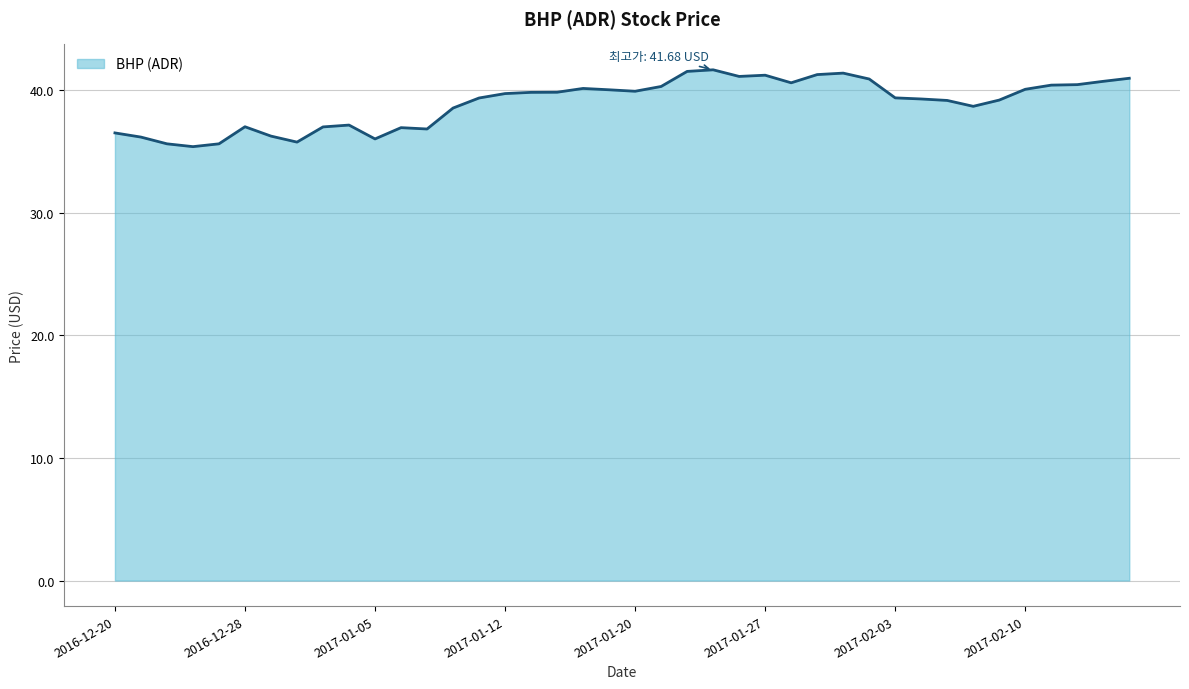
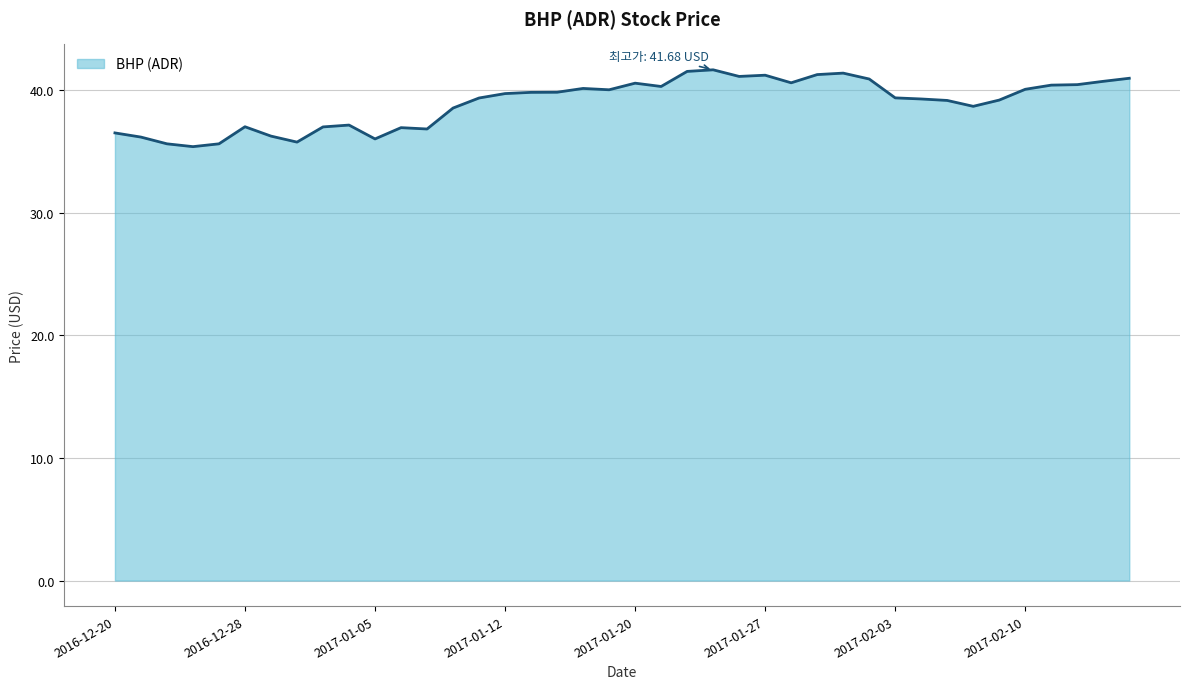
2017-01-20: 39.9 -> 40.6
